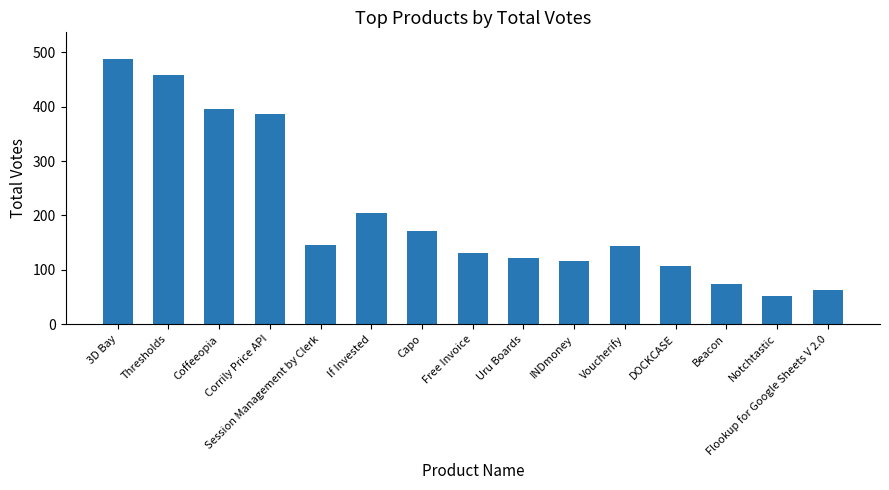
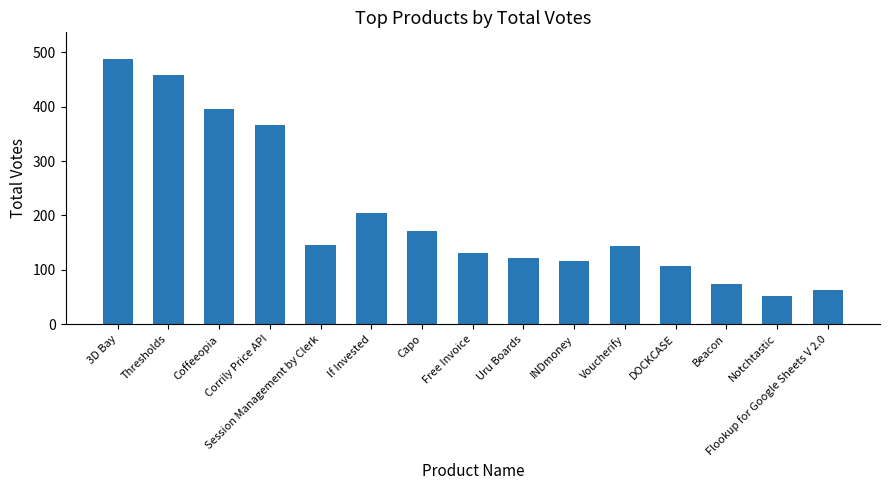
Corrily Price API: 390 -> 370
